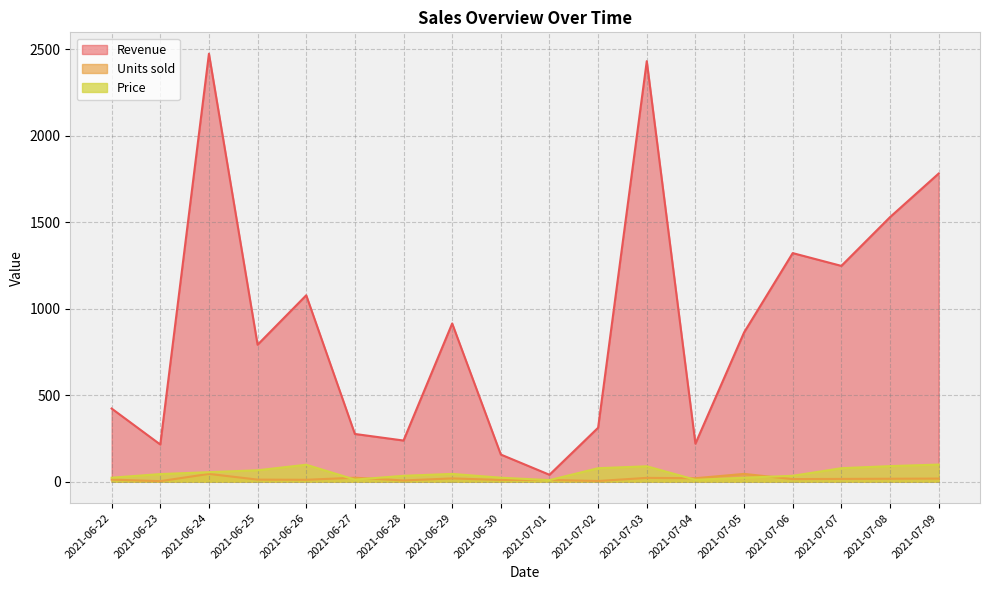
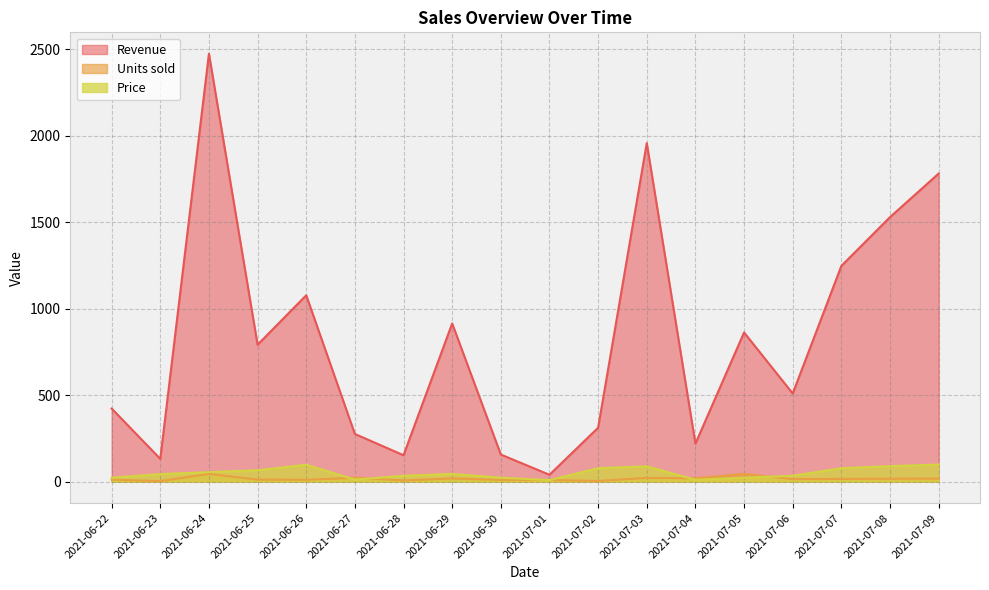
Revenue, 2021-06-23: 220 -> 130
Revenue, 2021-06-28: 240 -> 150
Revenue, 2021-07-03: 2430 -> 1960
Revenue, 2021-07-06: 1320 -> 510
